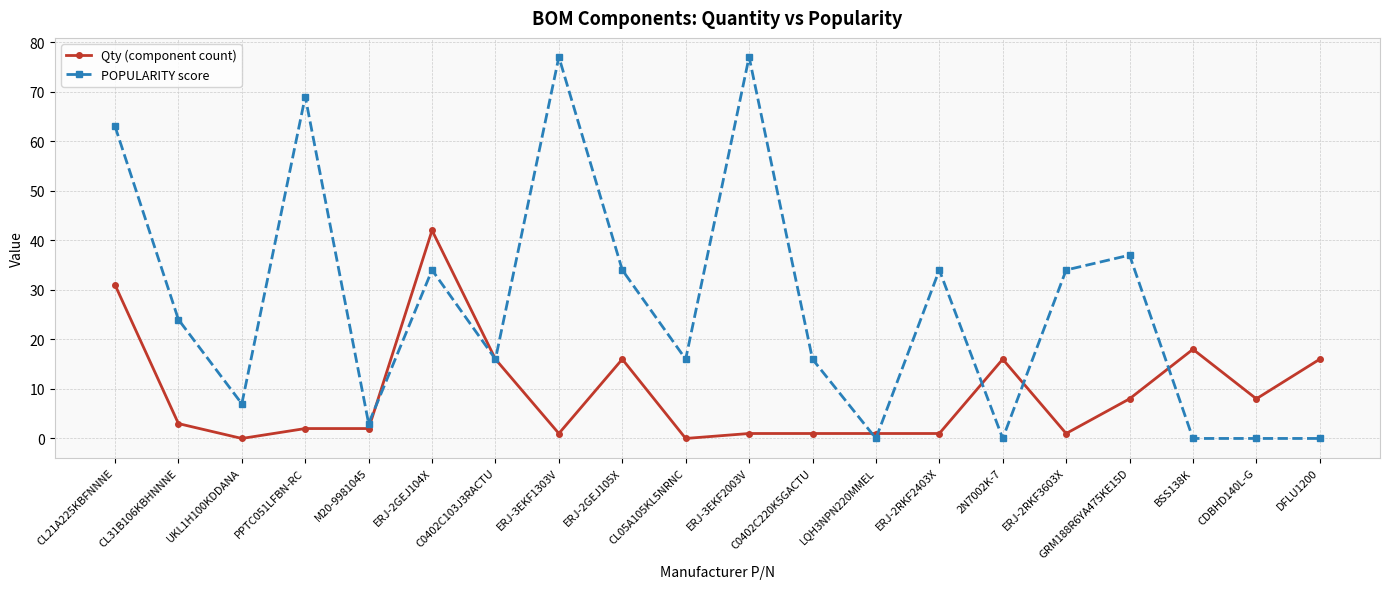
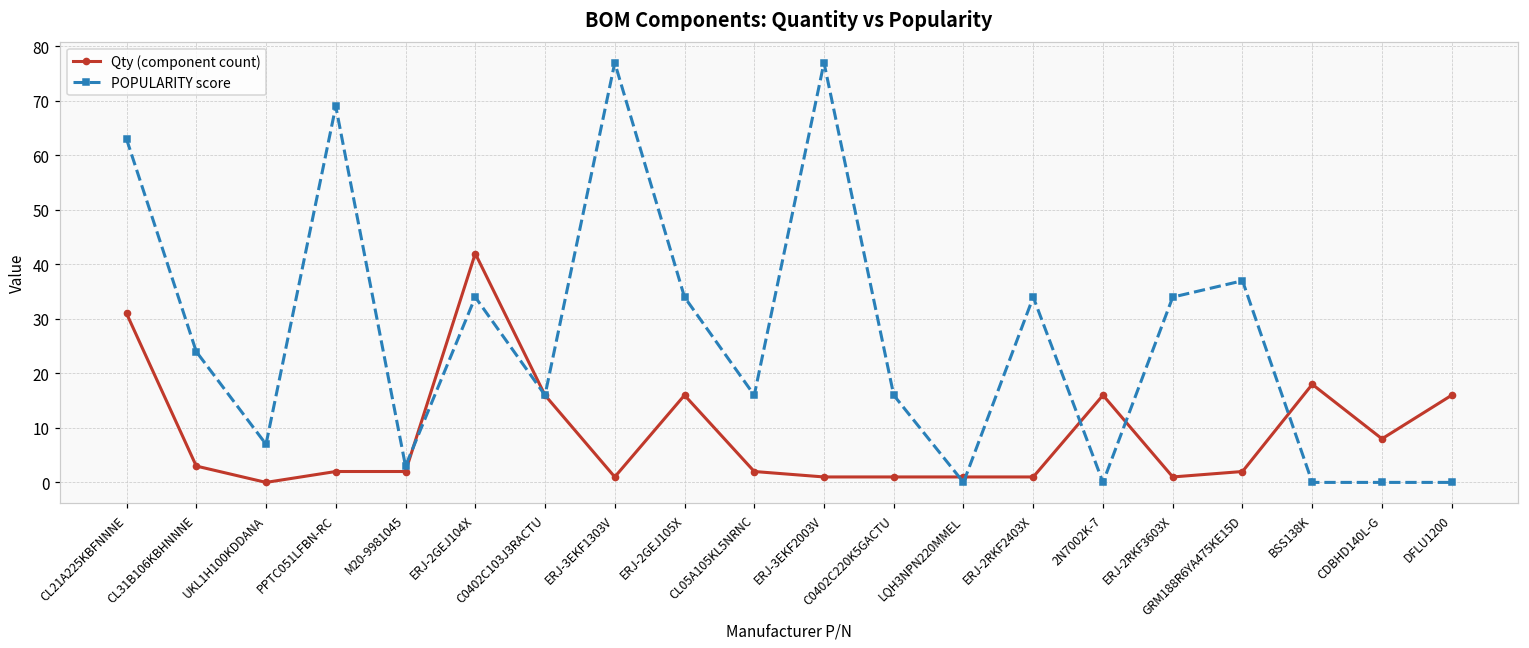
Qty (component count), CL05A105KL5NRNC: 0 -> 2
Qty (component count), GRM188R6YA475KE15D: 8 -> 2
